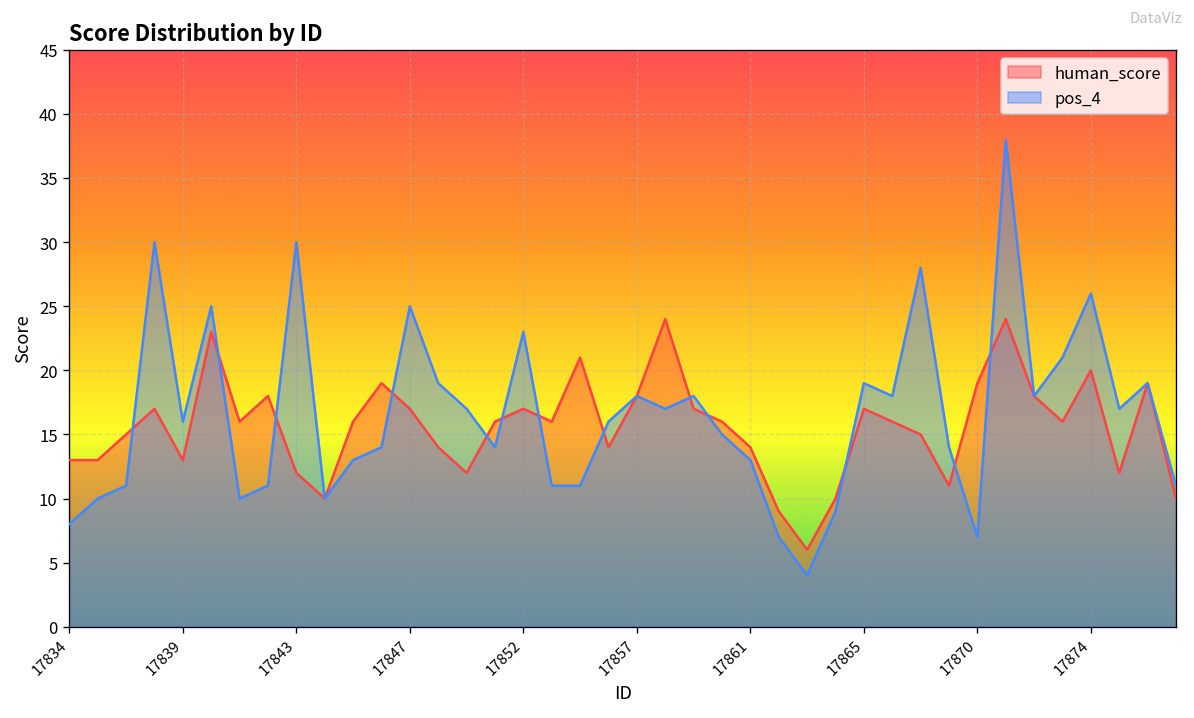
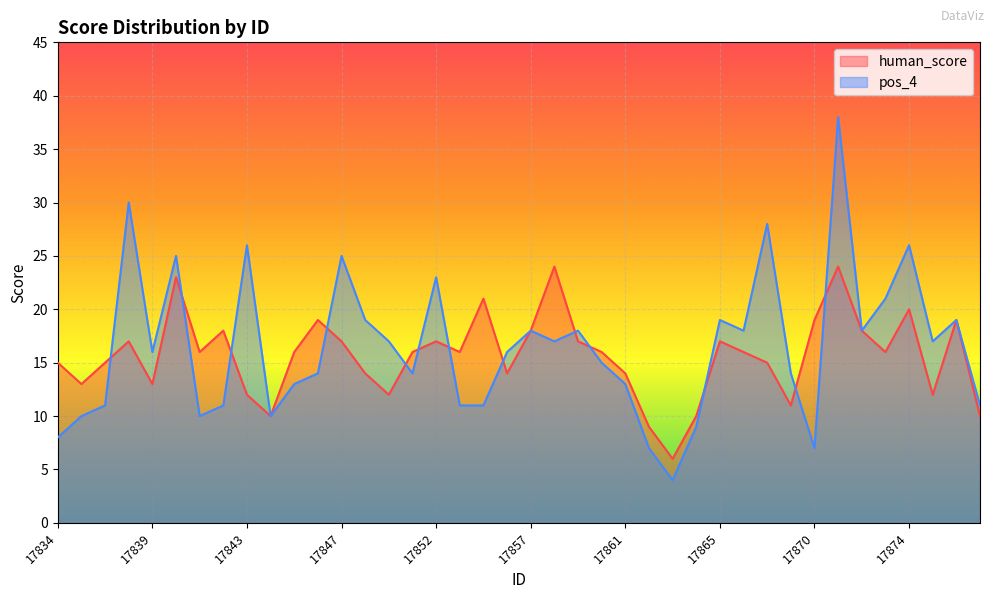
human_score, 17834: 13 -> 15
pos_4, 17843: 30 -> 26
